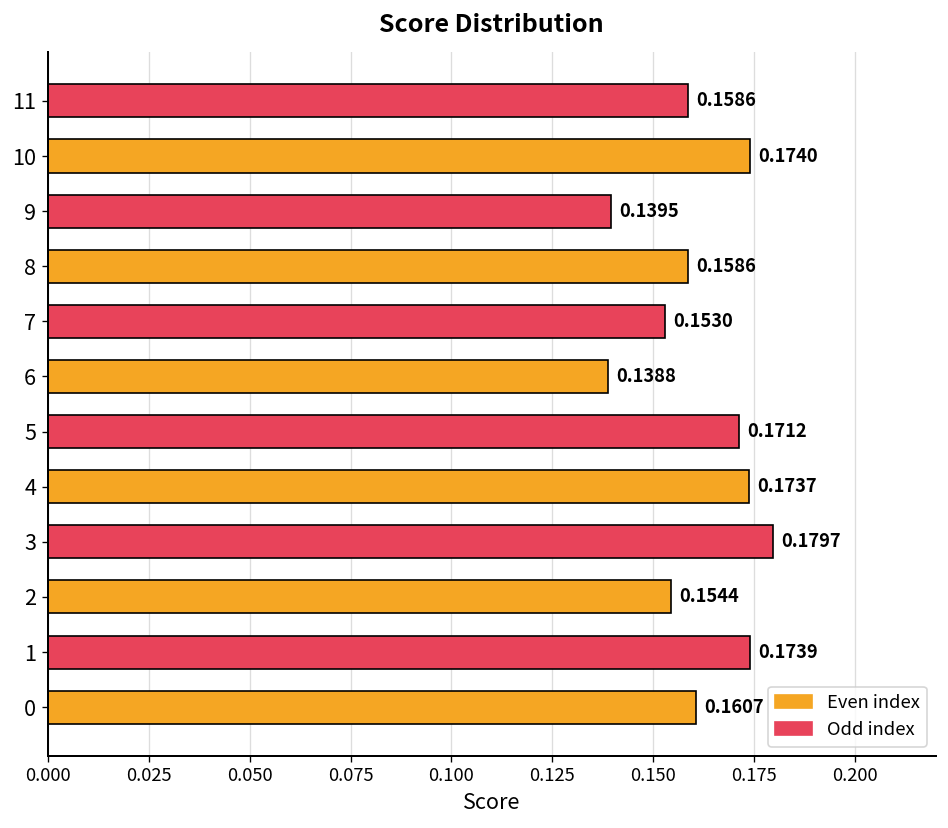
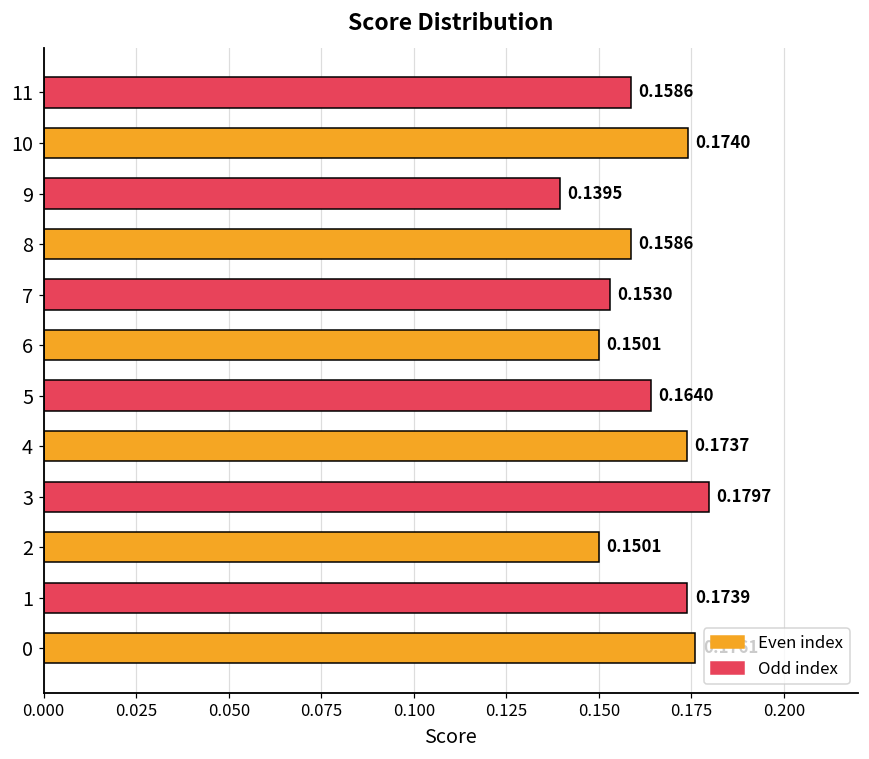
6: 0.1388 -> 0.1501
5: 0.1712 -> 0.1640
2: 0.1544 -> 0.1501
0: 0.161 -> 0.176
